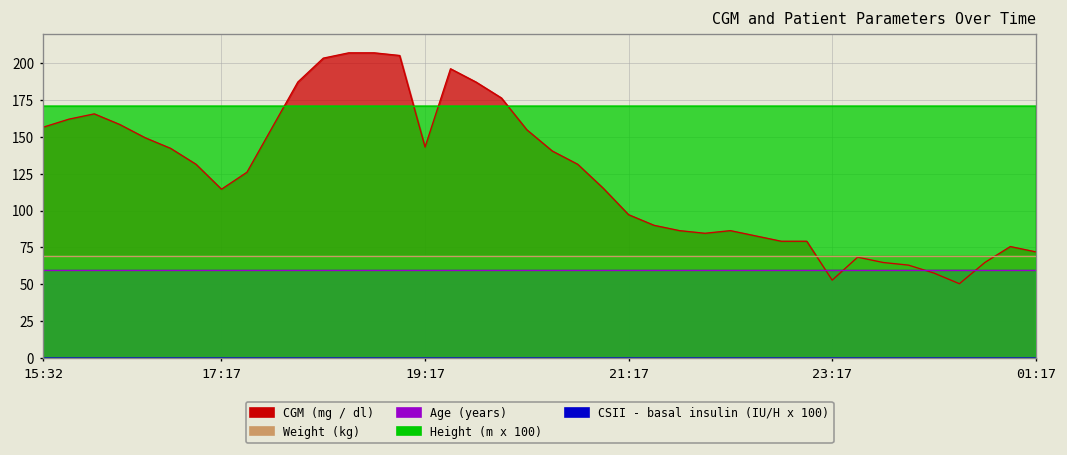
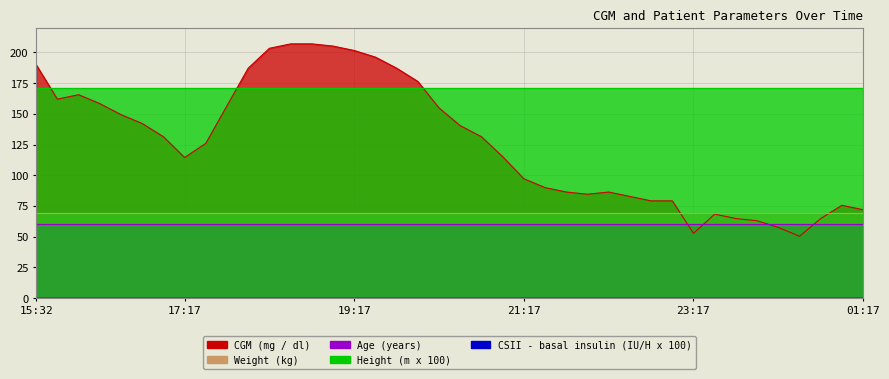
CGM (mg / dl), 15:32: 157 -> 190
CGM (mg / dl), 19:17: 143 -> 202
